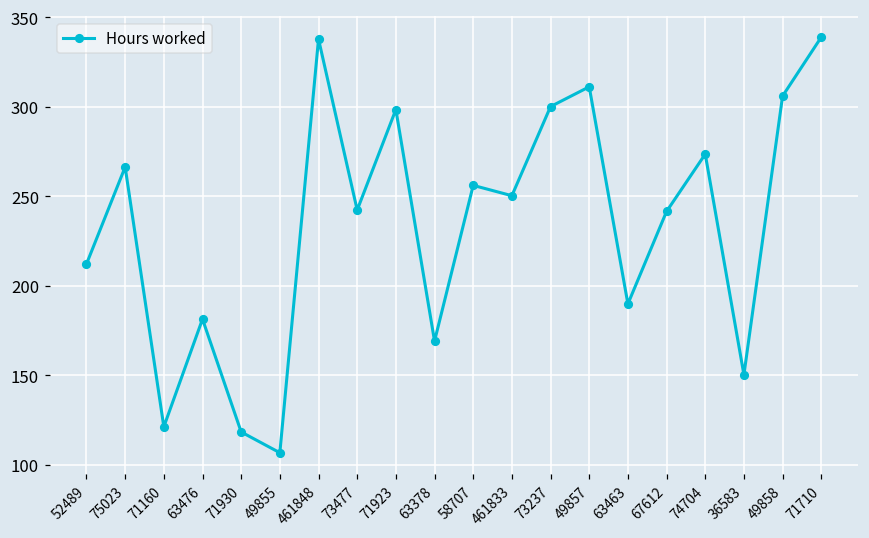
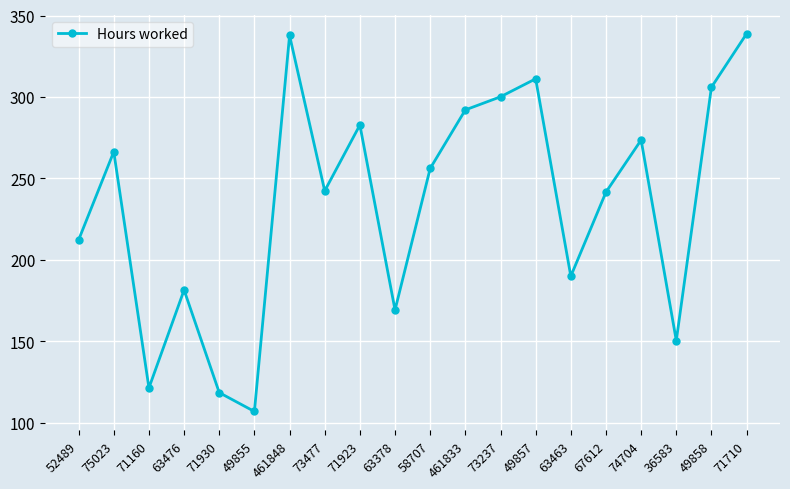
71923: 298 -> 283
461833: 250 -> 292
